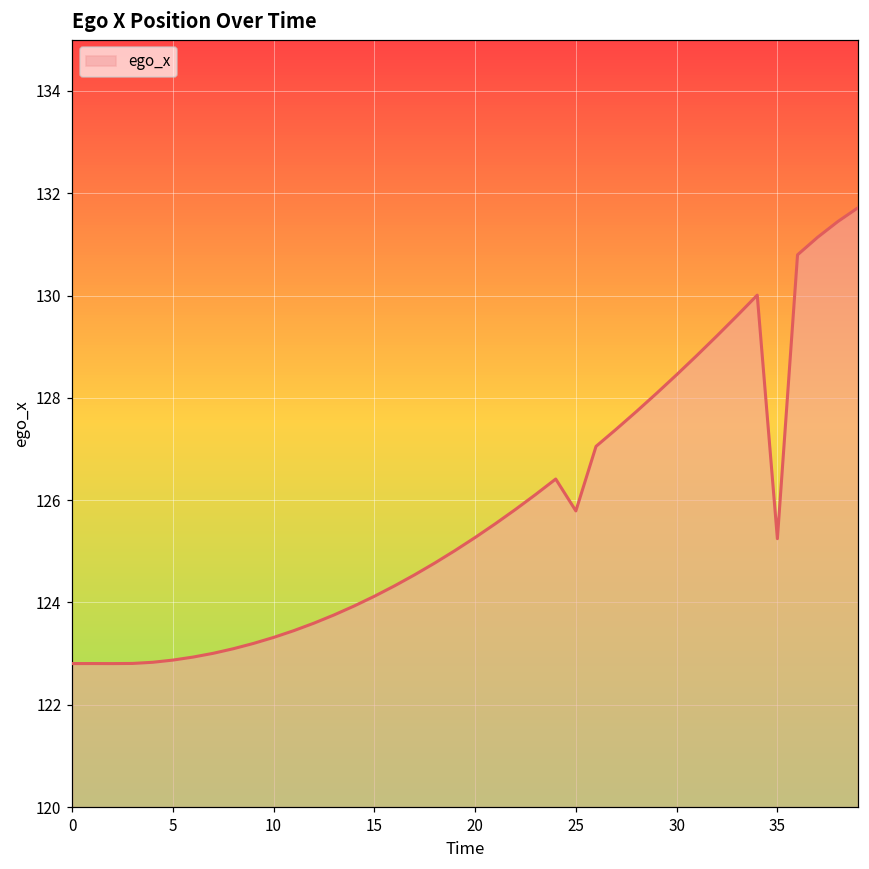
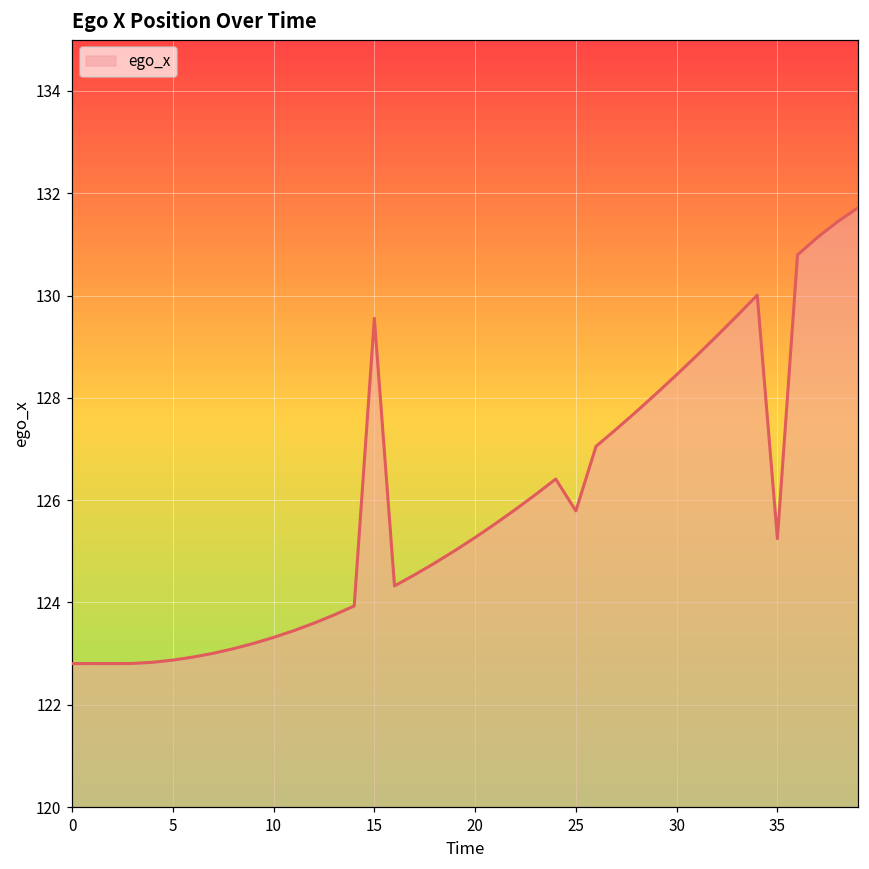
15: 124.1 -> 129.6
